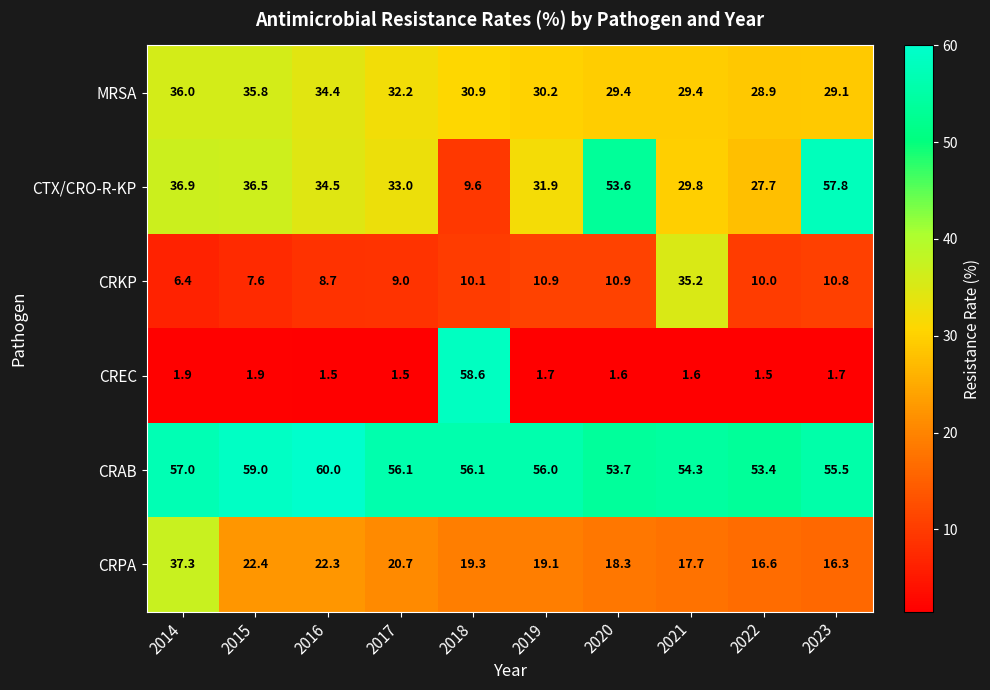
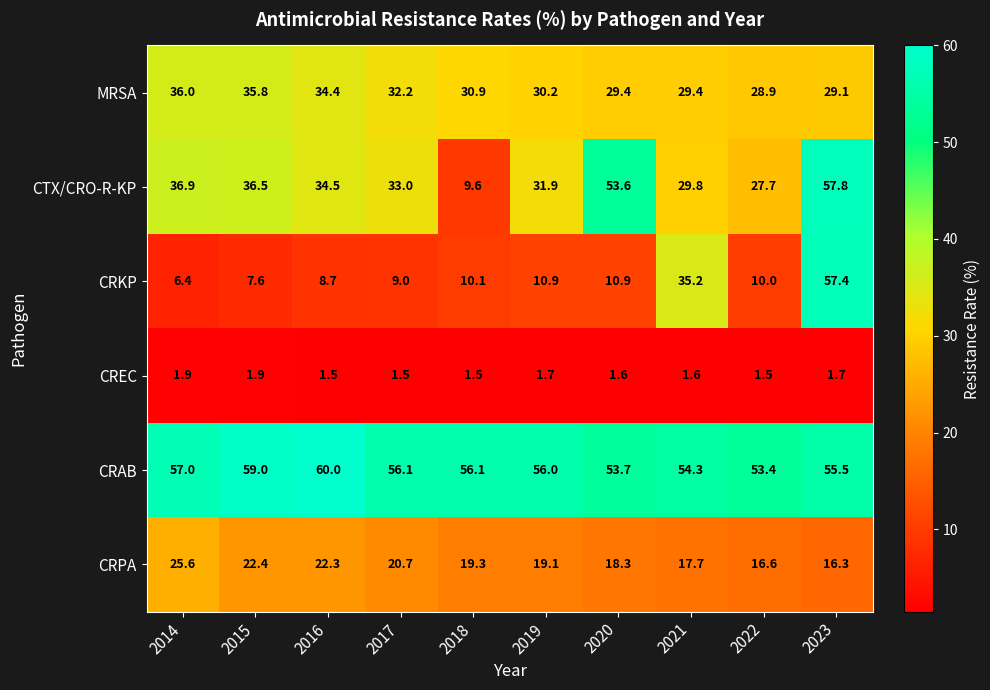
CRKP, 2023: 10.8 -> 57.4
CREC, 2018: 58.6 -> 1.5
CRPA, 2014: 37.3 -> 25.6
